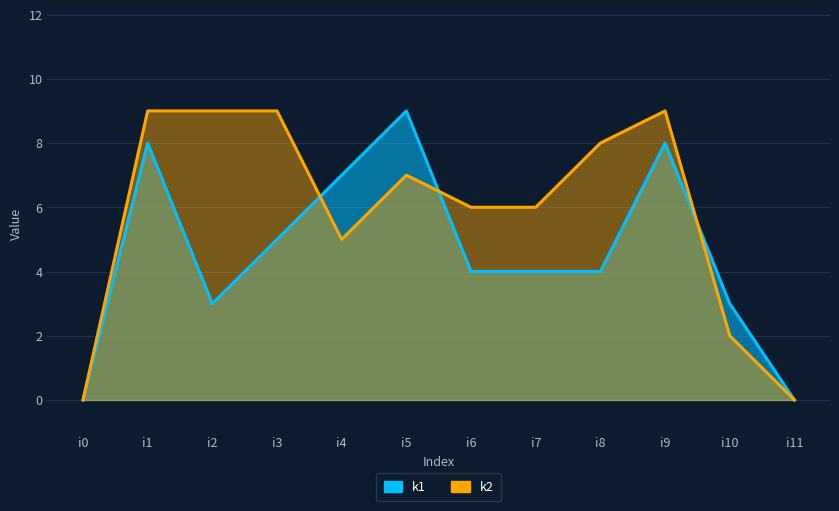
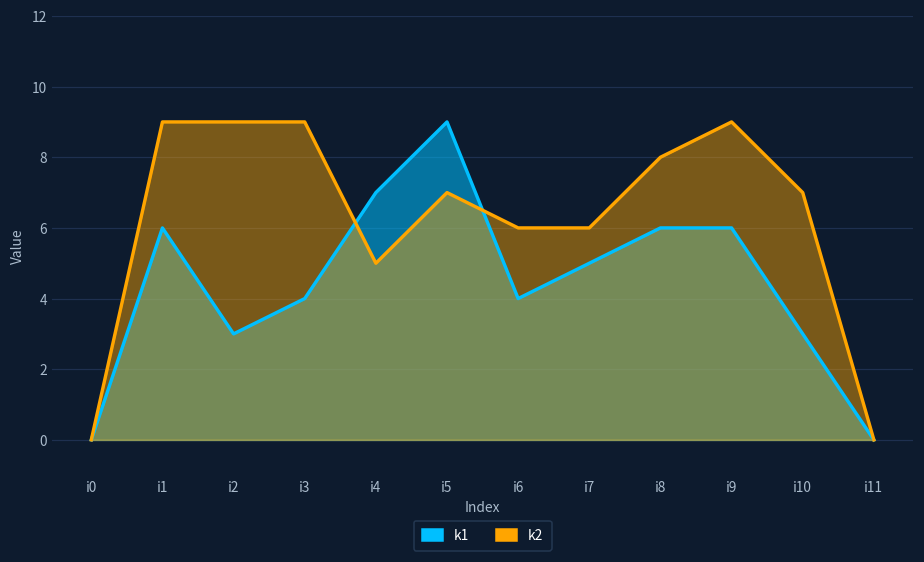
k1, i1: 8 -> 6
k1, i3: 5 -> 4
k1, i7: 4 -> 5
k1, i8: 4 -> 6
k1, i9: 8 -> 6
k2, i10: 2 -> 7
